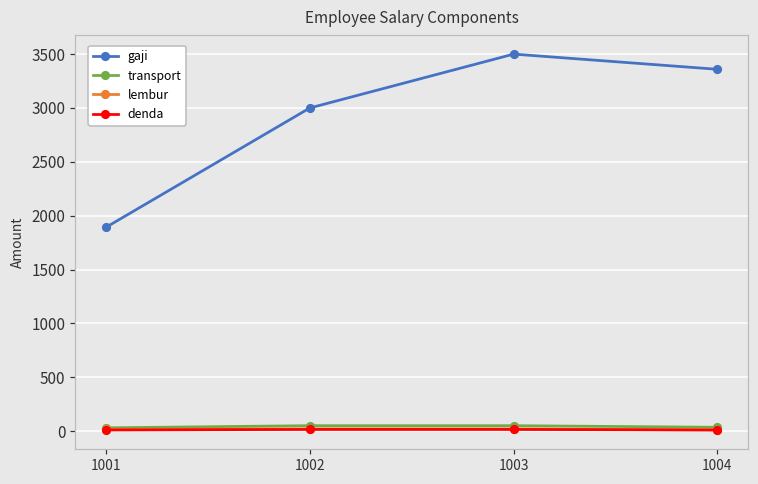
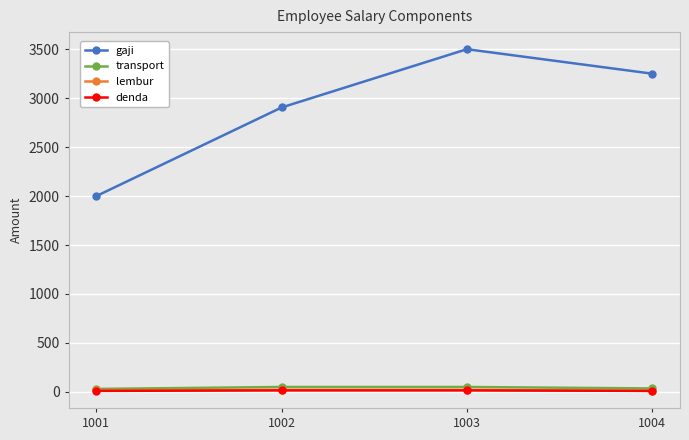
gaji, 1001: 1900 -> 2000
gaji, 1002: 3000 -> 2900
gaji, 1004: 3400 -> 3300
